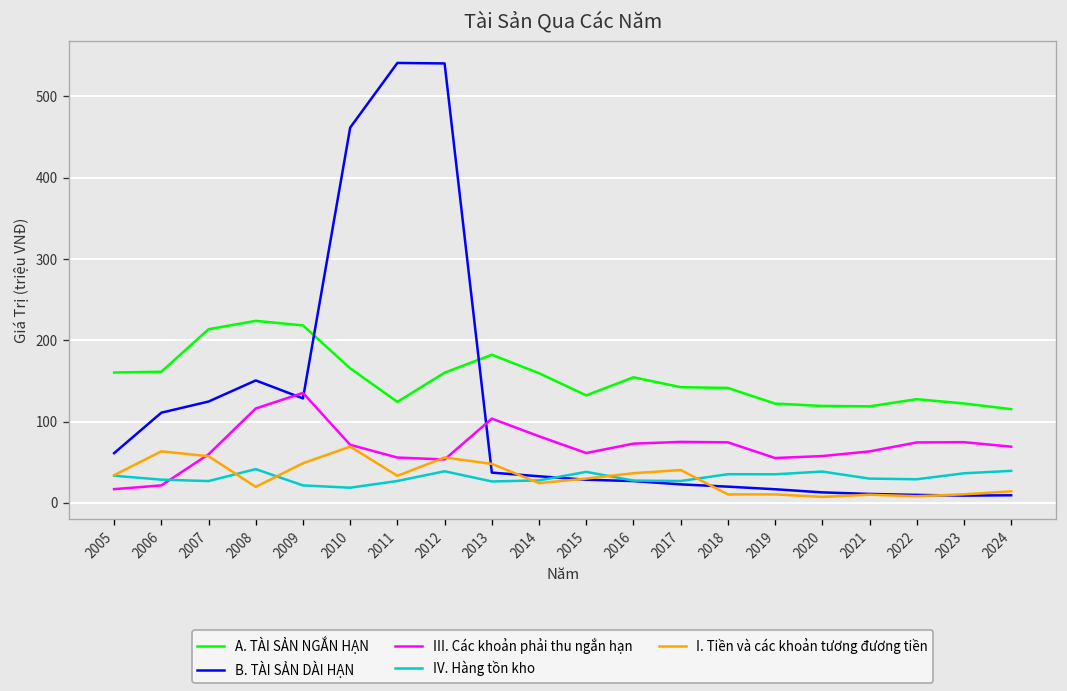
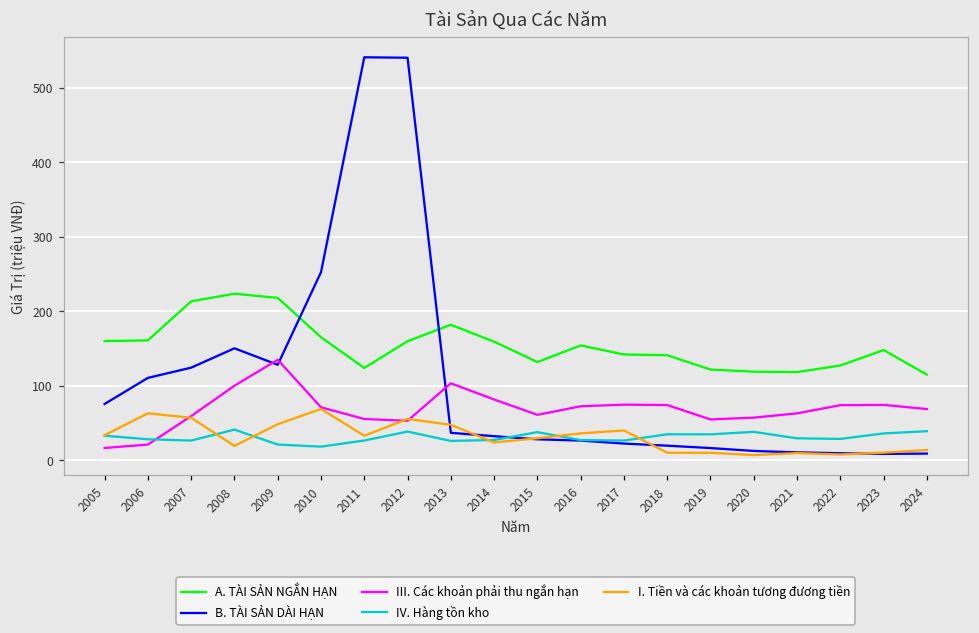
B. TÀI SẢN DÀI HẠN, 2005: 60 -> 80
III. Các khoản phải thu ngắn hạn, 2008: 120 -> 100
B. TÀI SẢN DÀI HẠN, 2010: 460 -> 250
A. TÀI SẢN NGẮN HẠN, 2023: 120 -> 150
